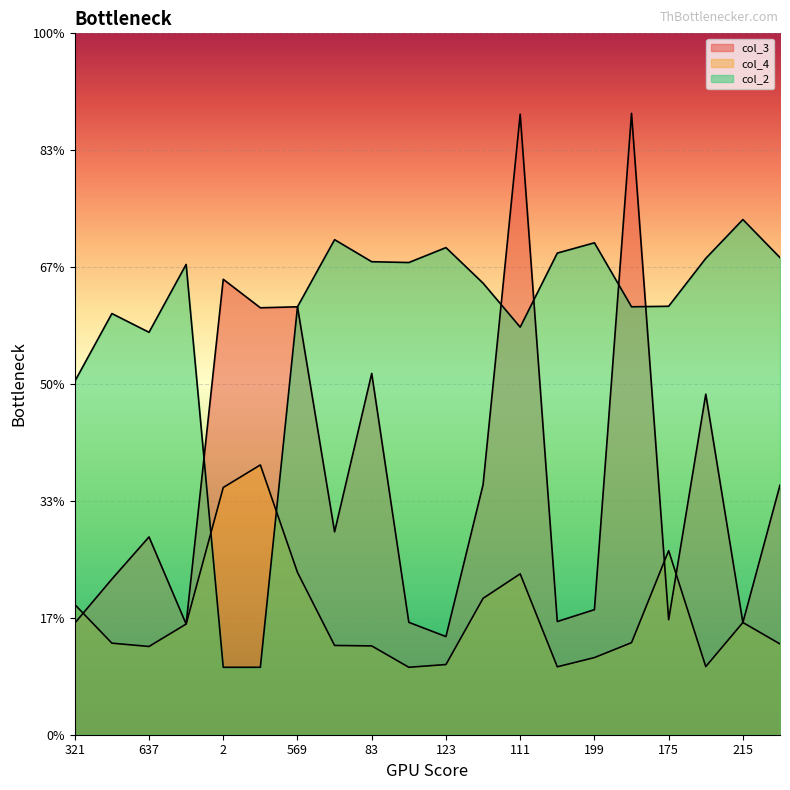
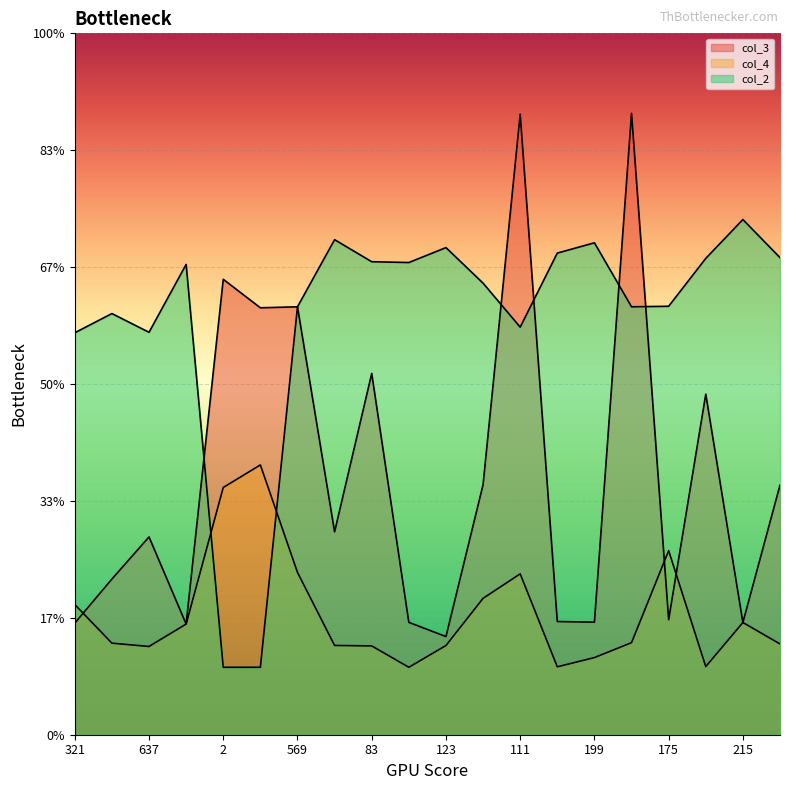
col_2, 321: 50% -> 57%
col_4, 123: 10% -> 13%
col_3, 199: 18% -> 16%
